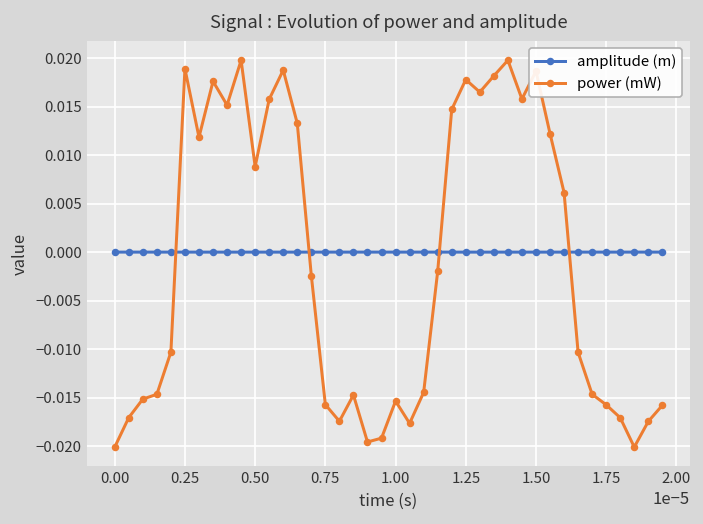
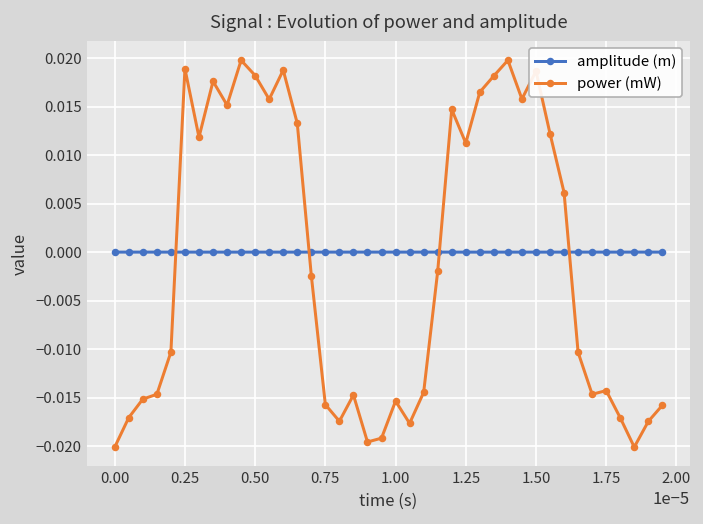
power (mW), 0.50: 0.009 -> 0.018
power (mW), 1.25: 0.018 -> 0.011
power (mW), 1.75: -0.016 -> -0.014
